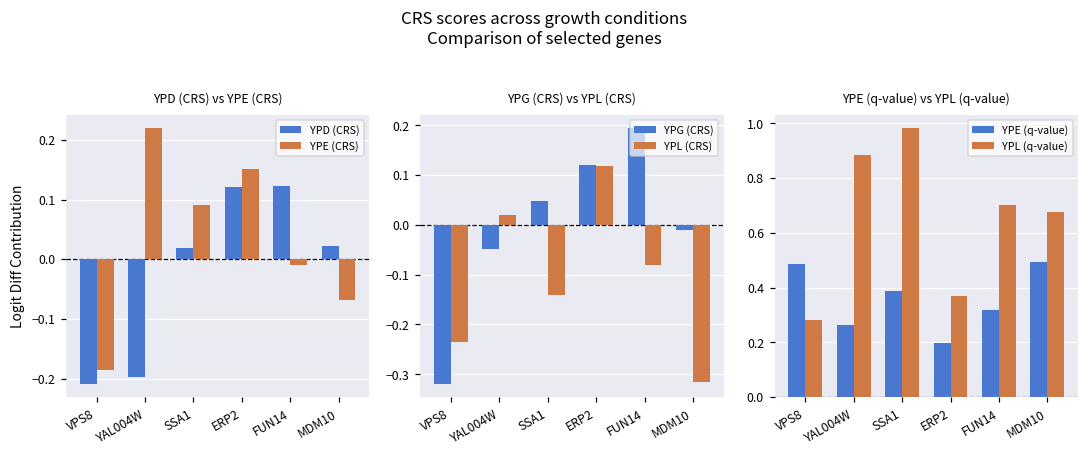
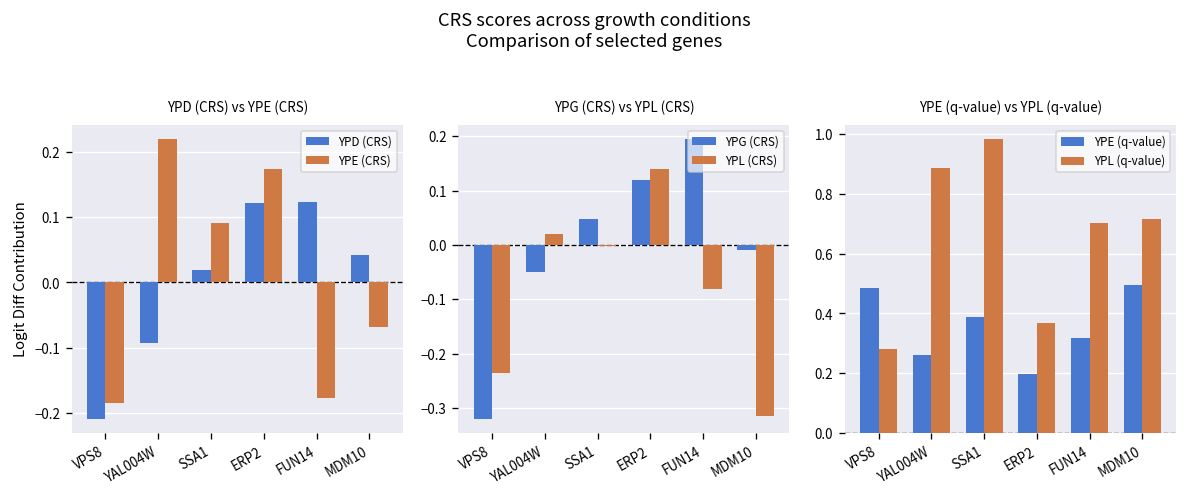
YPD (CRS) vs YPE (CRS), YPD (CRS), YAL004W: -0.20 -> -0.09
YPD (CRS) vs YPE (CRS), YPE (CRS), ERP2: 0.15 -> 0.17
YPD (CRS) vs YPE (CRS), YPE (CRS), FUN14: -0.01 -> -0.18
YPD (CRS) vs YPE (CRS), YPD (CRS), MDM10: 0.02 -> 0.04
YPG (CRS) vs YPL (CRS), YPL (CRS), SSA1: -0.14 -> 0.00
YPG (CRS) vs YPL (CRS), YPL (CRS), ERP2: 0.12 -> 0.14
YPE (q-value) vs YPL (q-value), YPL (q-value), MDM10: 0.68 -> 0.72
